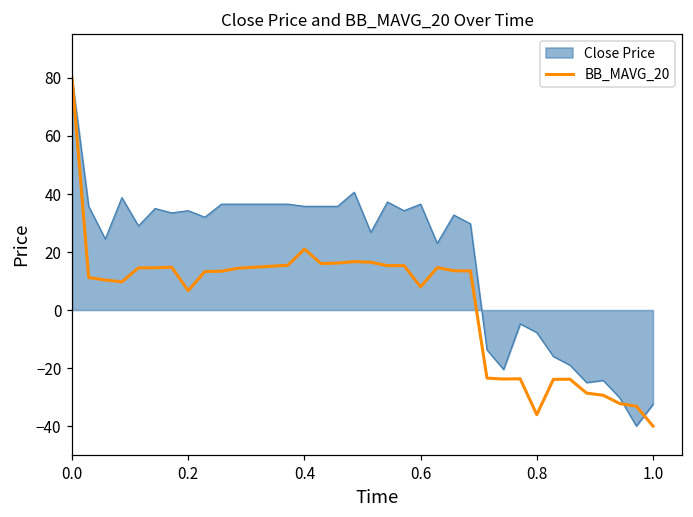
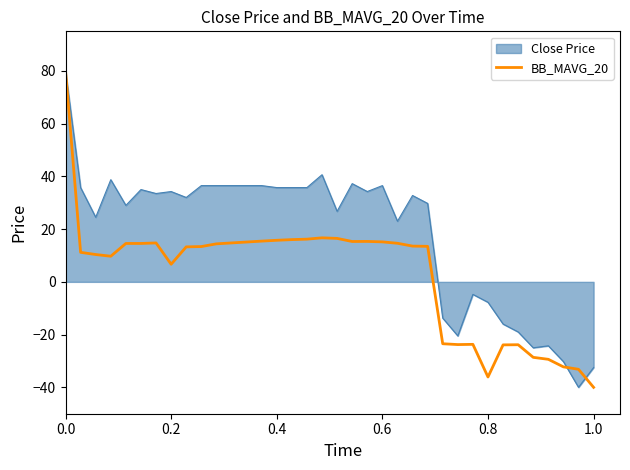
BB_MAVG_20, 0.4: 21 -> 16
BB_MAVG_20, 0.6: 8 -> 15
